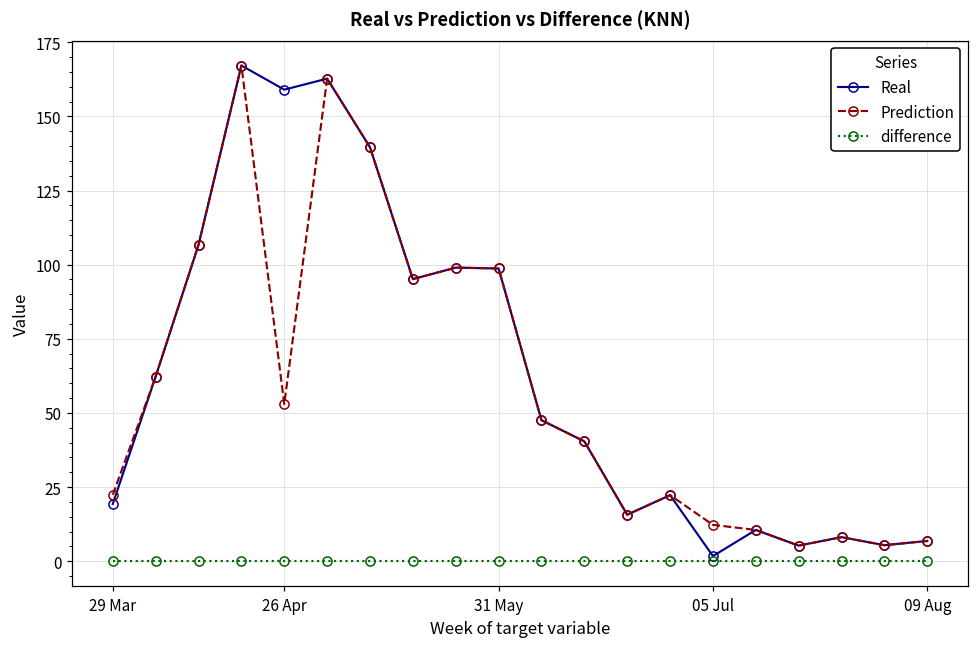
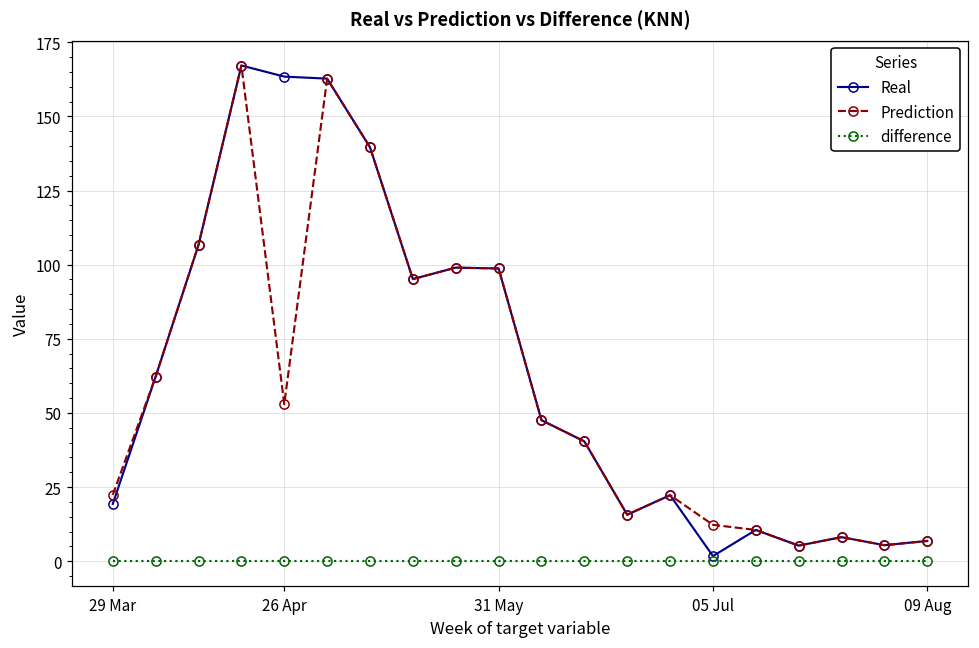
Real, 26 Apr: 159 -> 163
